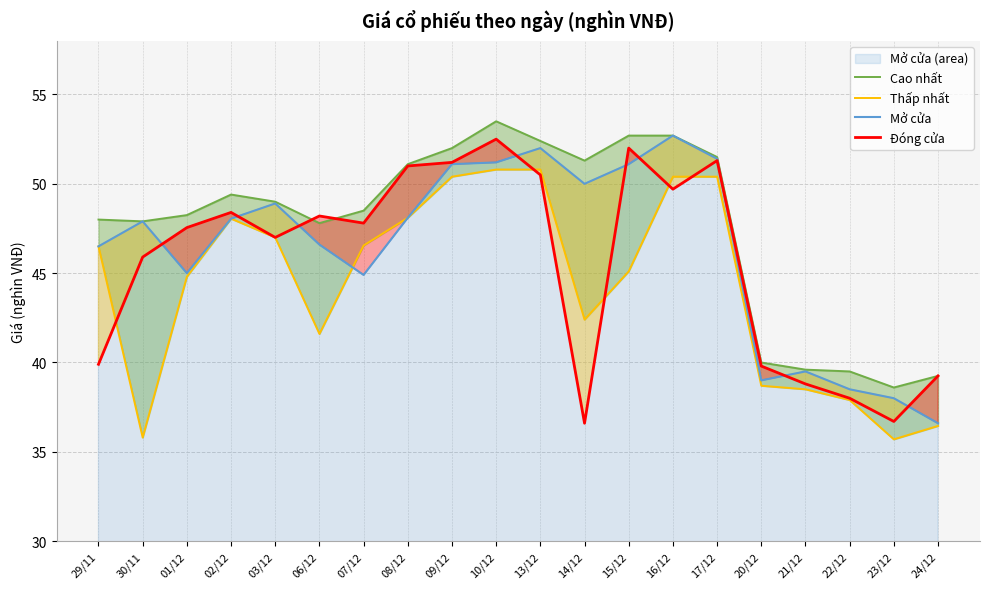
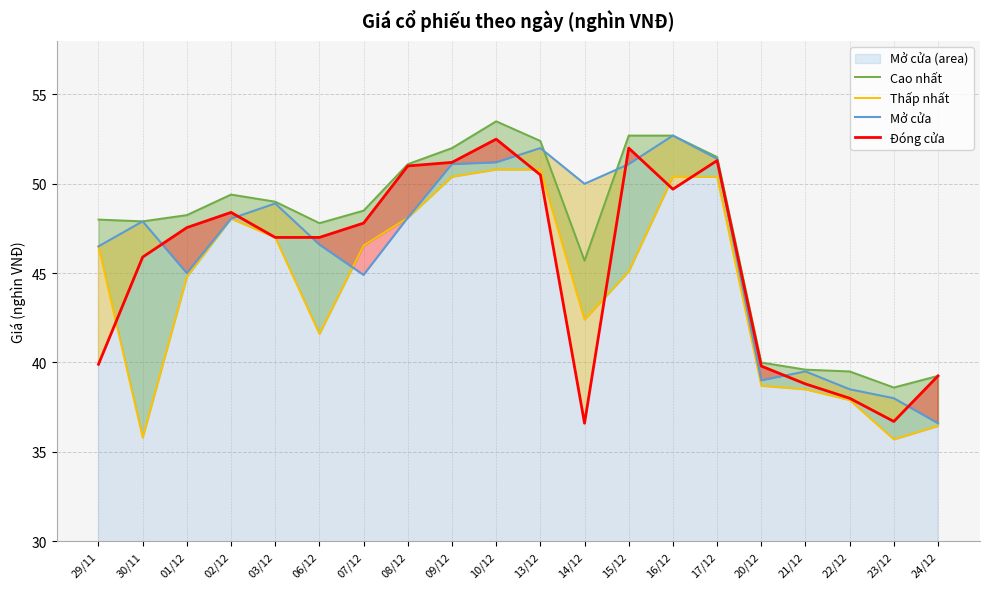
Đóng cửa, 06/12: 48.2 -> 47.0
Cao nhất, 14/12: 51.3 -> 45.7
